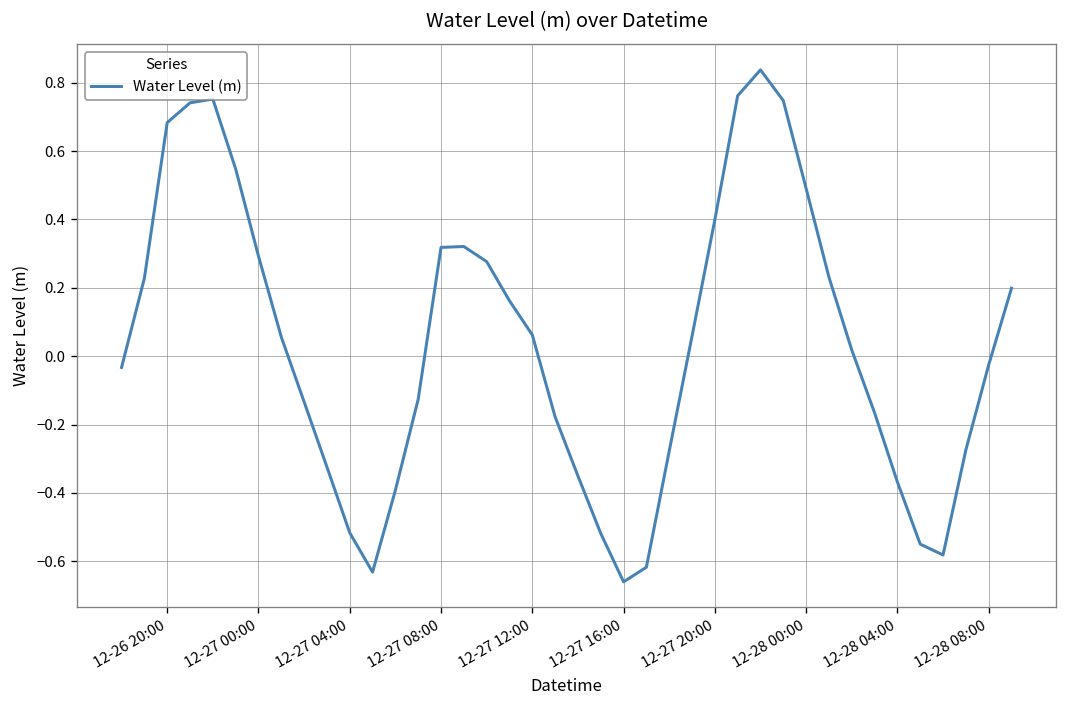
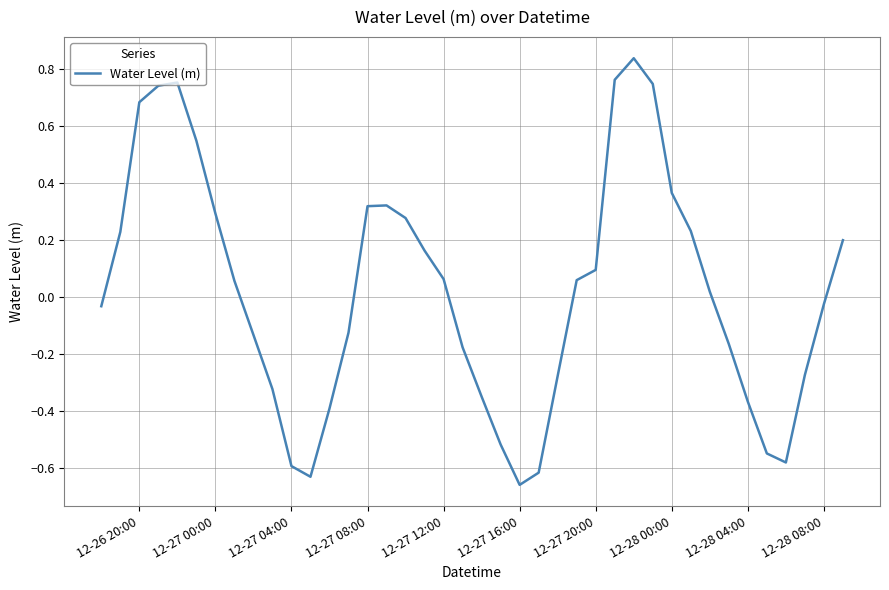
12-27 04:00: -0.52 -> -0.59
12-27 20:00: 0.40 -> 0.09
12-28 00:00: 0.49 -> 0.36
